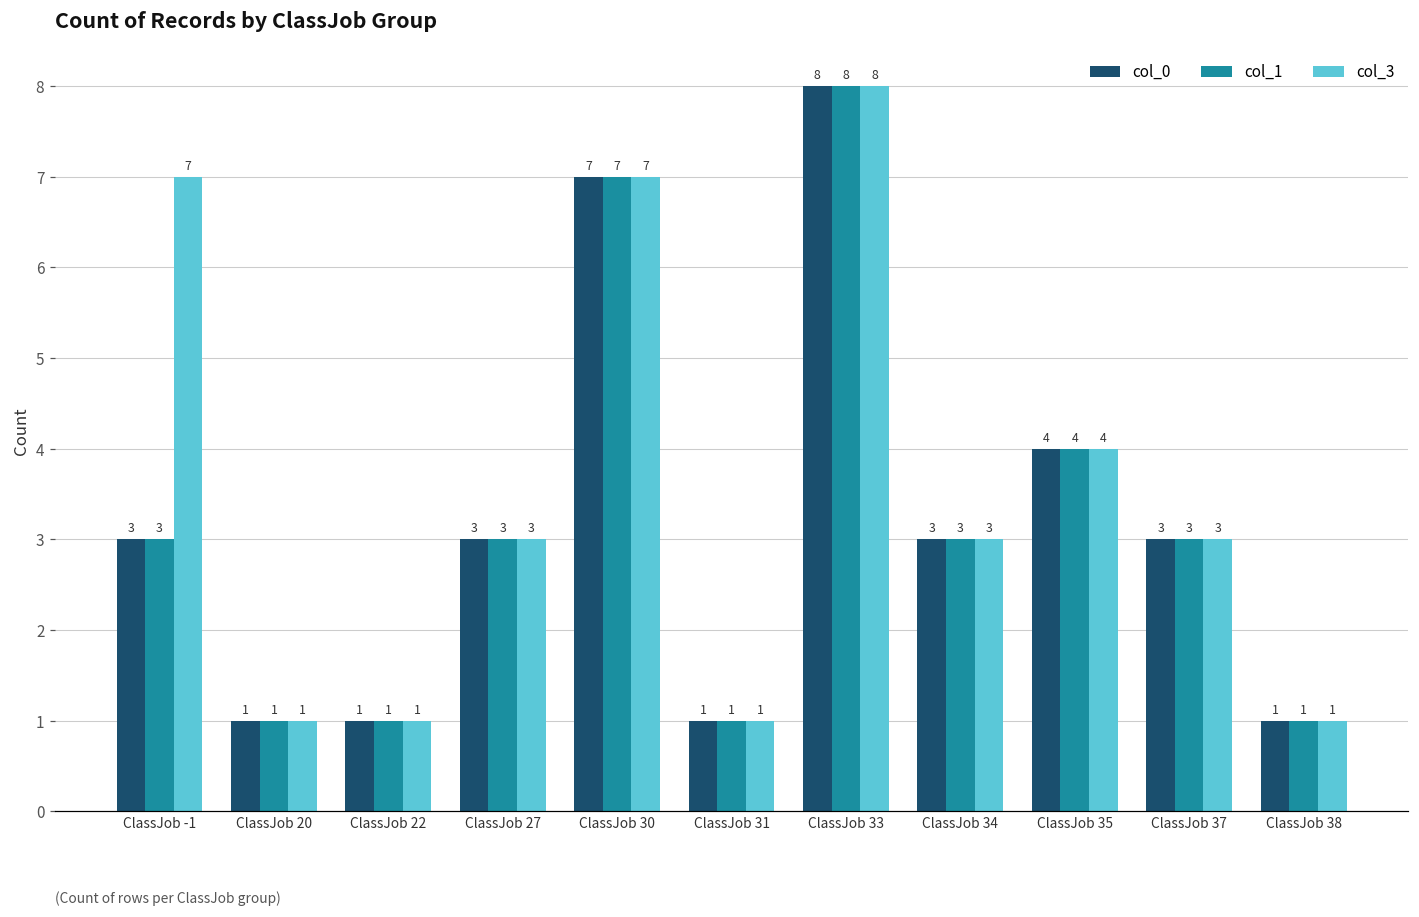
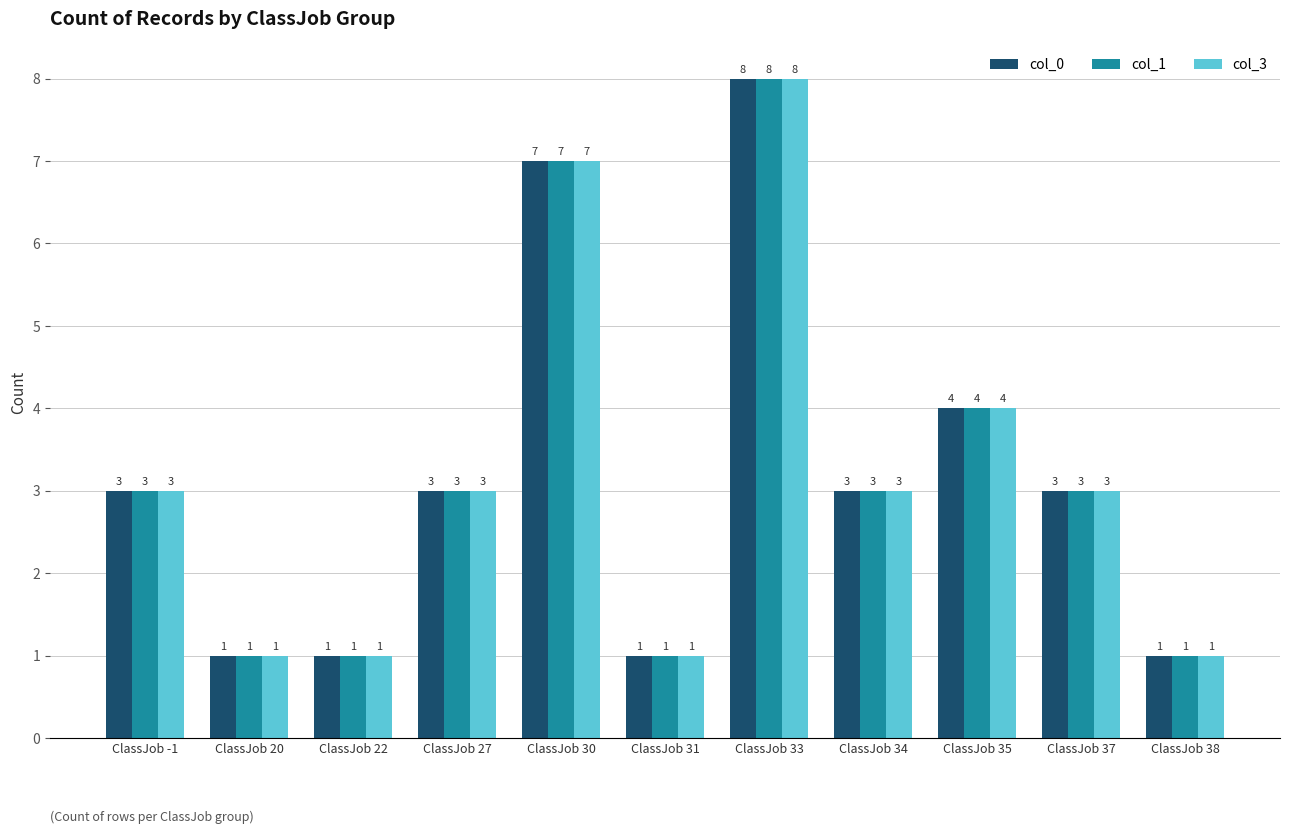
col_3, ClassJob -1: 7 -> 3
